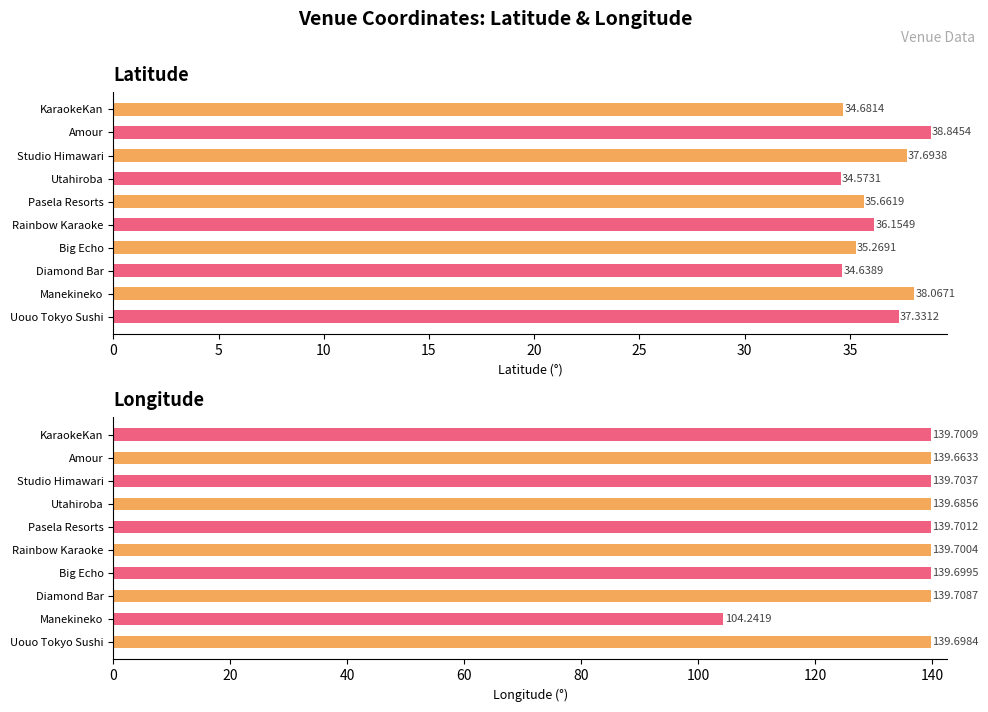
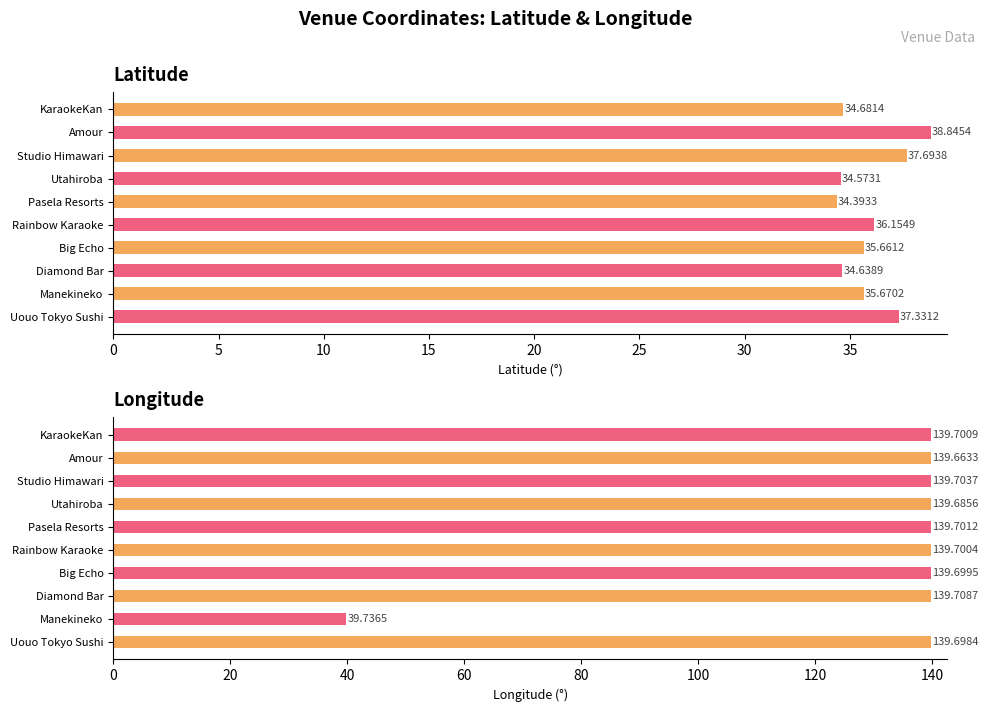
Latitude, Pasela Resorts: 35.6619 -> 34.3933
Latitude, Big Echo: 35.2691 -> 35.6612
Latitude, Manekineko: 38.0671 -> 35.6702
Longitude, Manekineko: 104.2419 -> 39.7365
